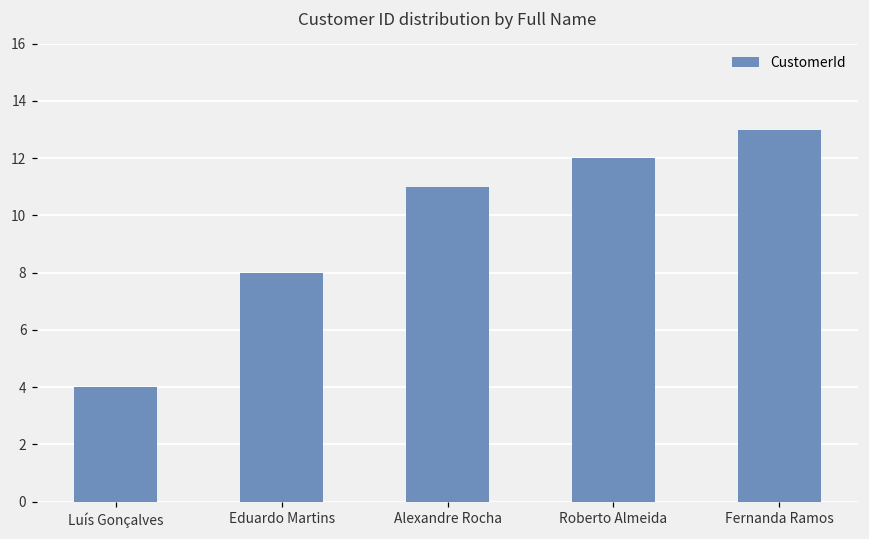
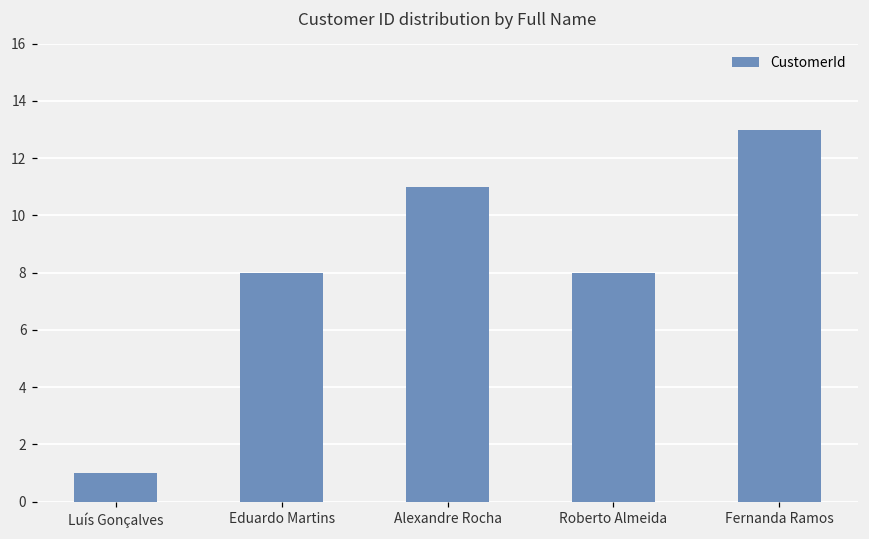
Luís Gonçalves: 4 -> 1
Roberto Almeida: 12 -> 8
